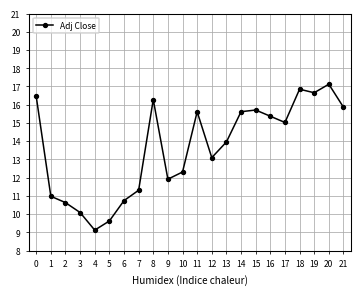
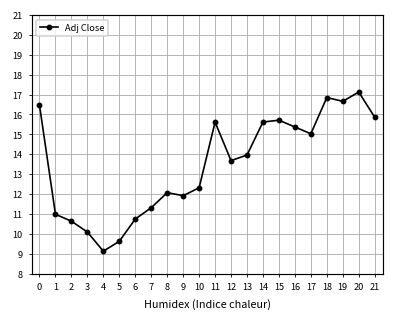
8: 16.3 -> 12.1
12: 13.1 -> 13.7
